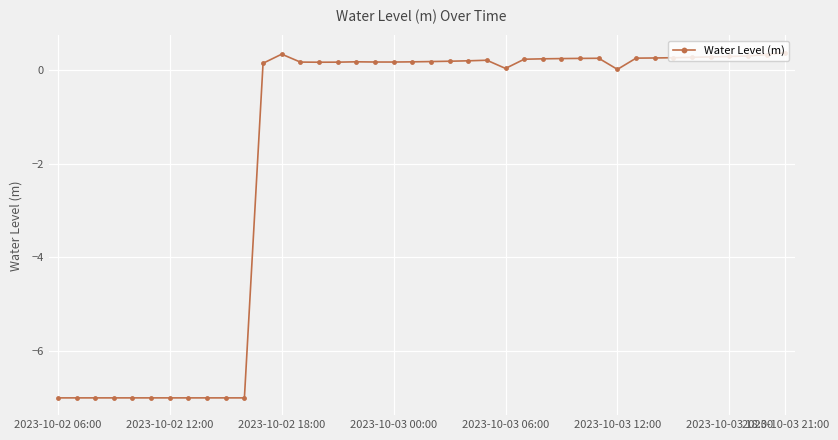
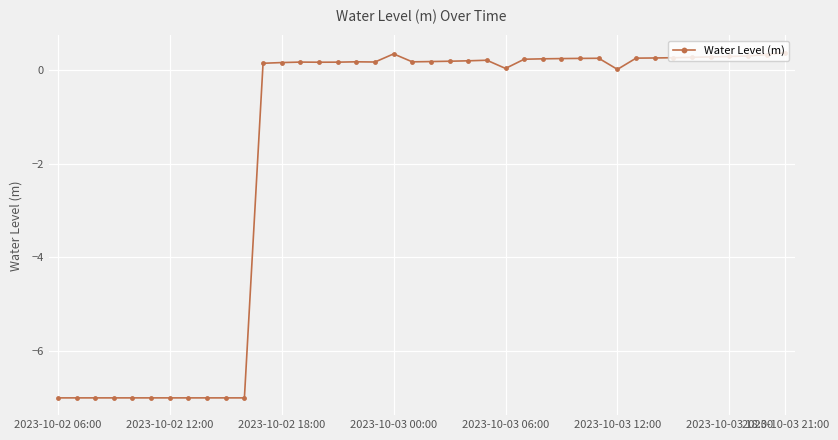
2023-10-02 18:00: 0.3 -> 0.2
2023-10-03 00:00: 0.2 -> 0.3
